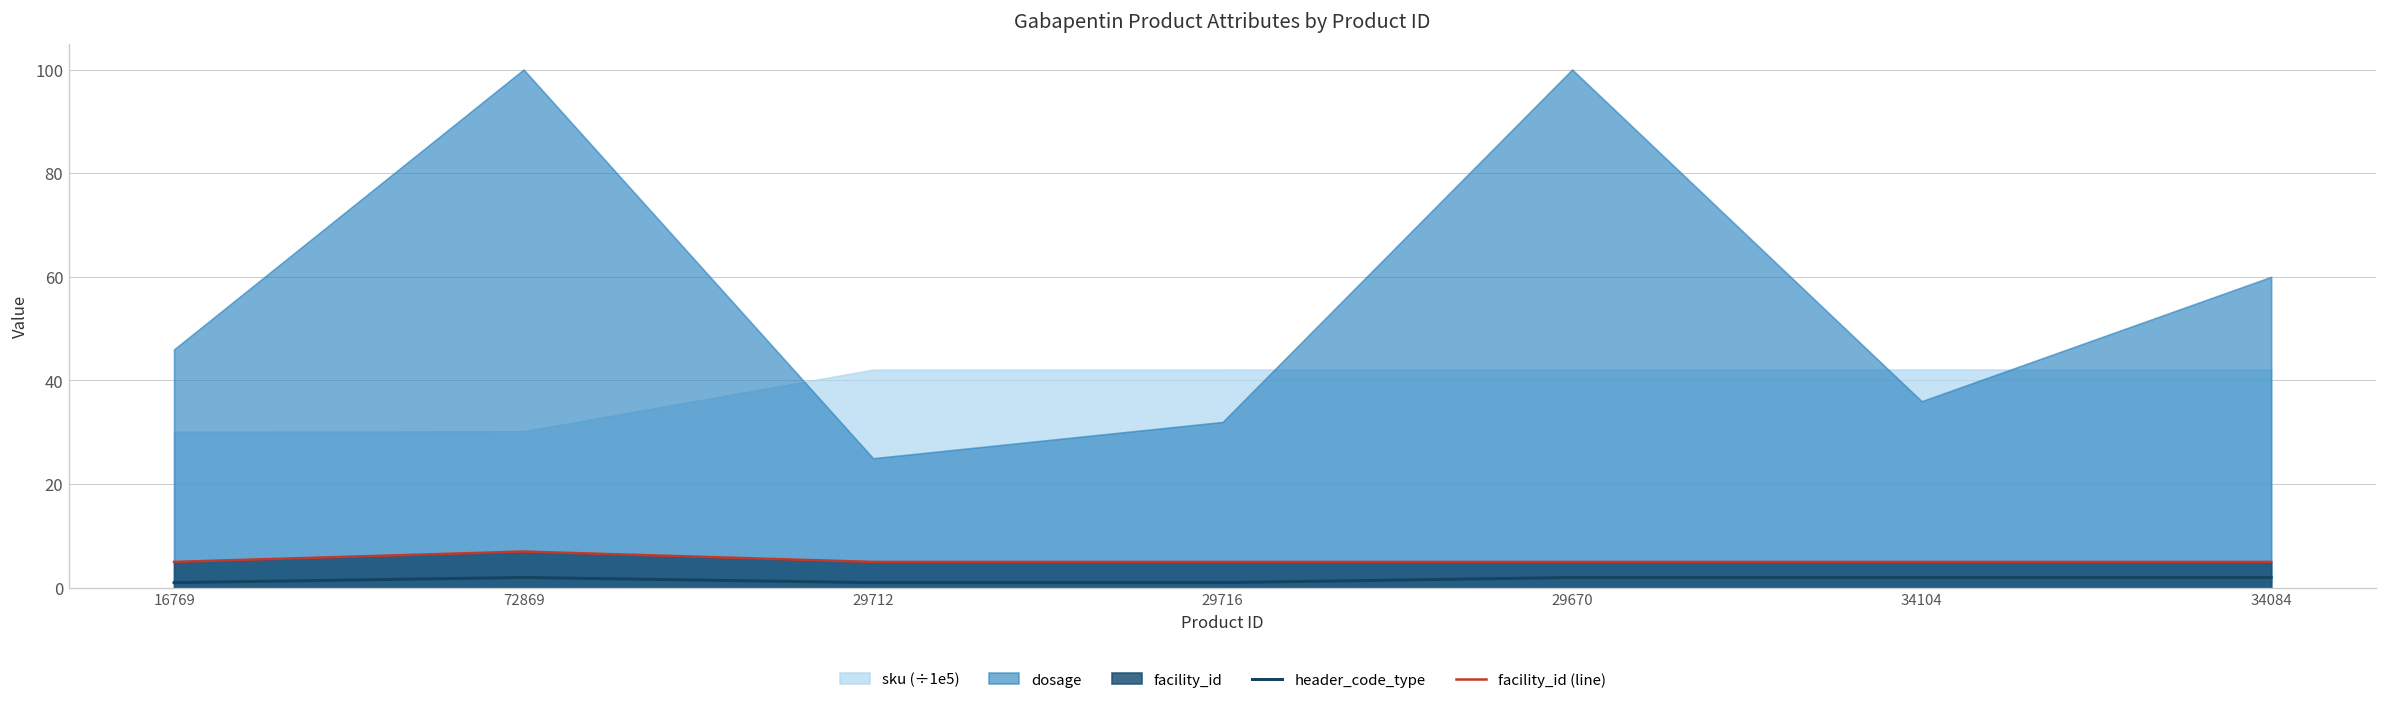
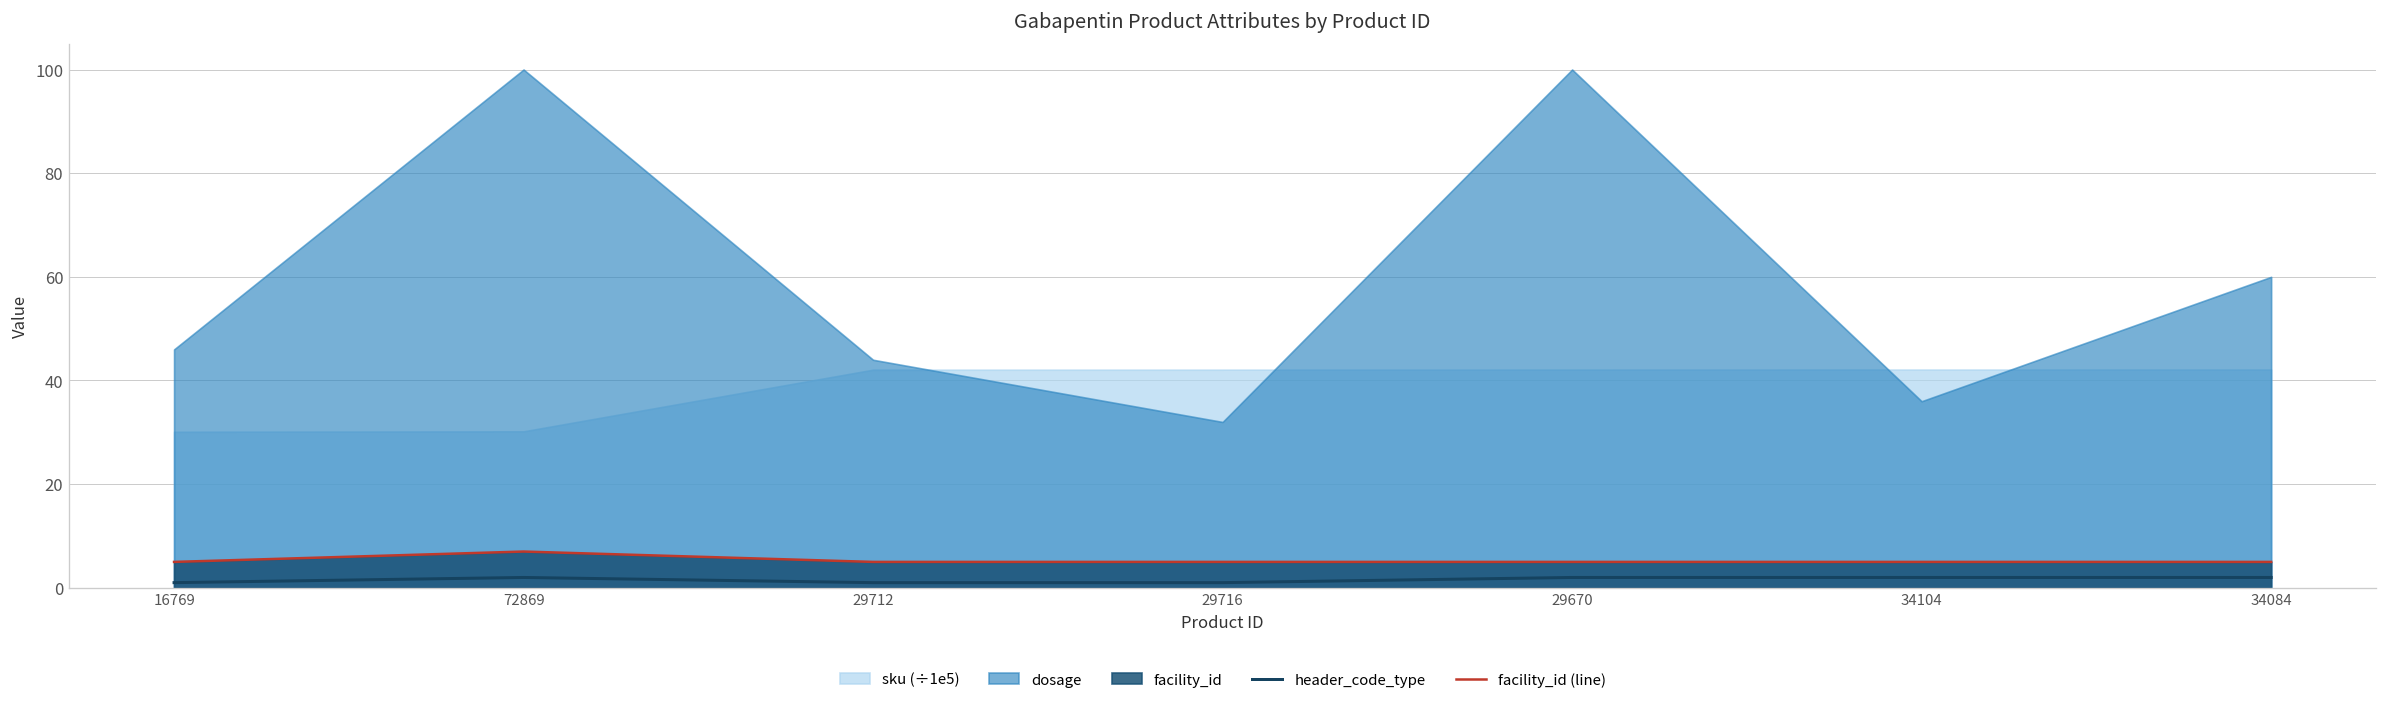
dosage, 29712: 25 -> 44
